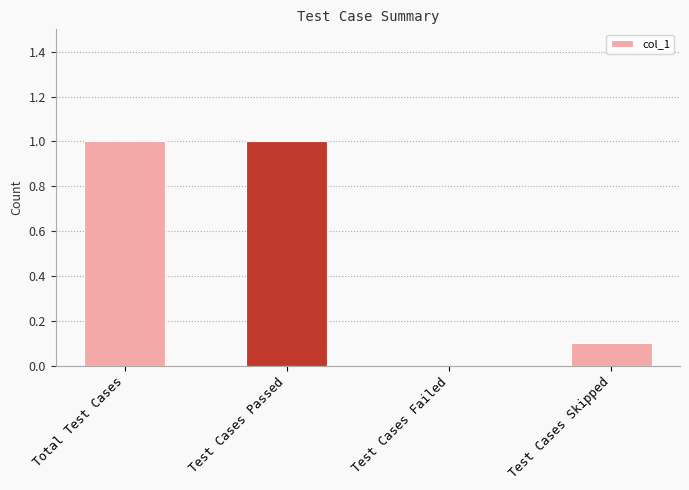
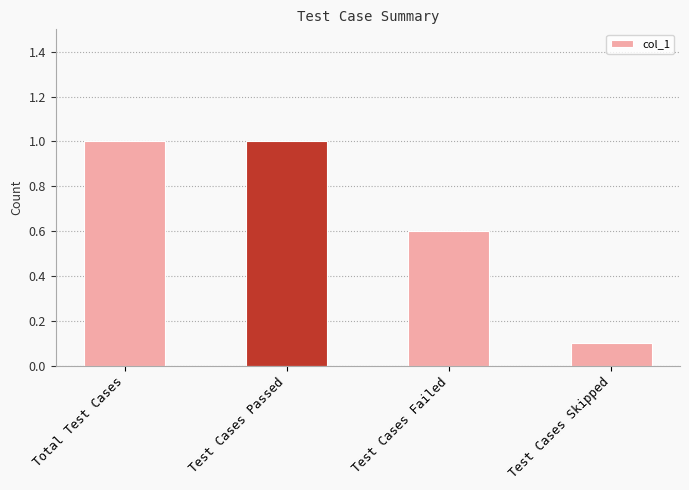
Test Cases Failed: 0.0 -> 0.6
